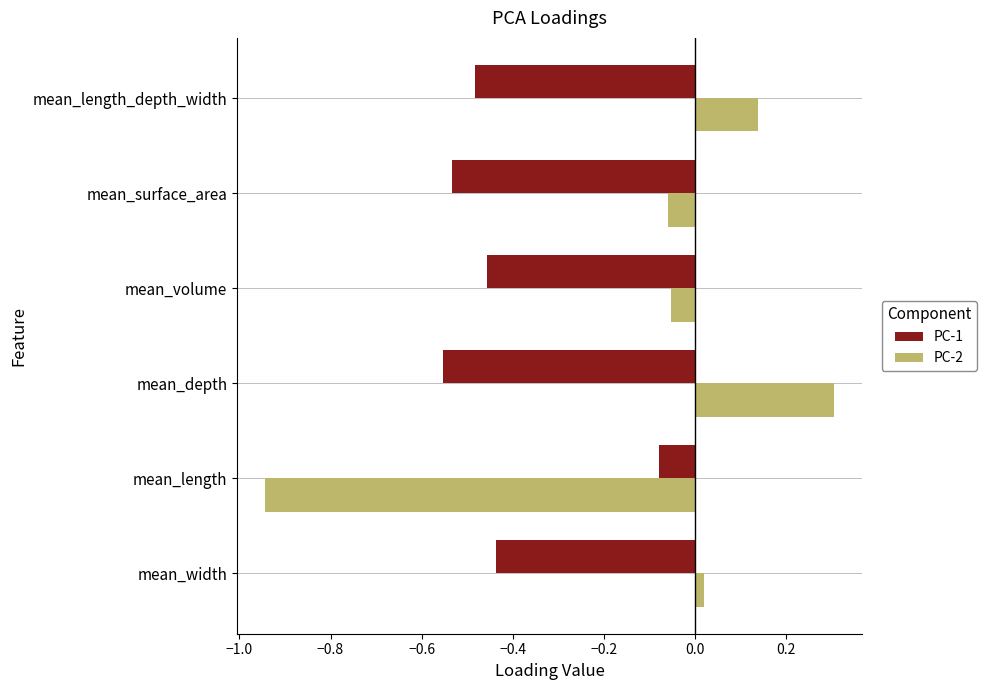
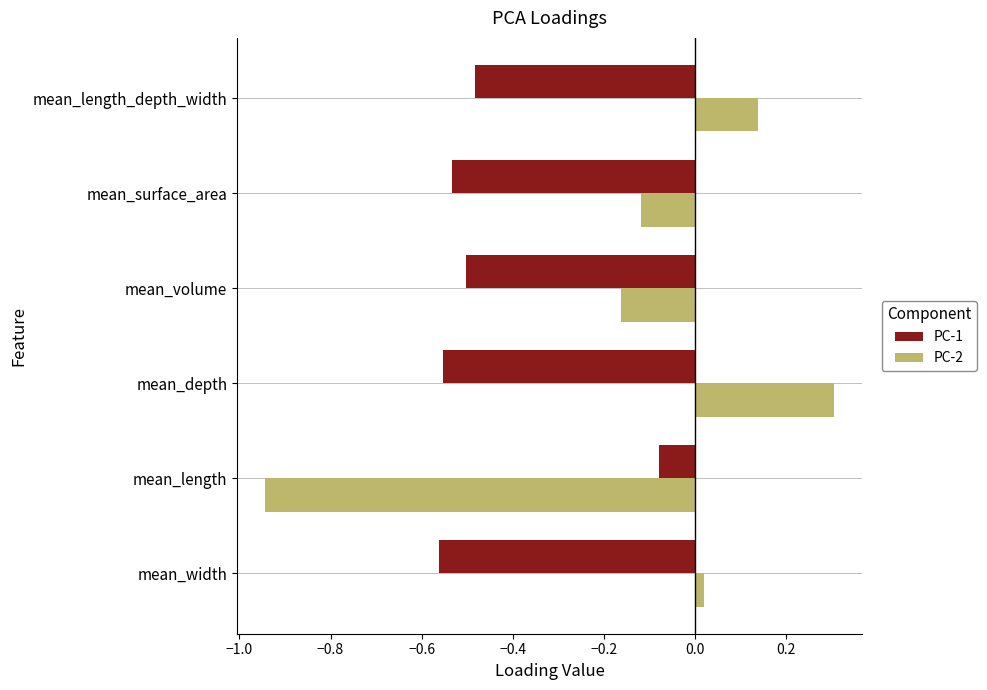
PC-2, mean_surface_area: -0.06 -> -0.12
PC-1, mean_volume: -0.46 -> -0.50
PC-2, mean_volume: -0.05 -> -0.16
PC-1, mean_width: -0.44 -> -0.56
